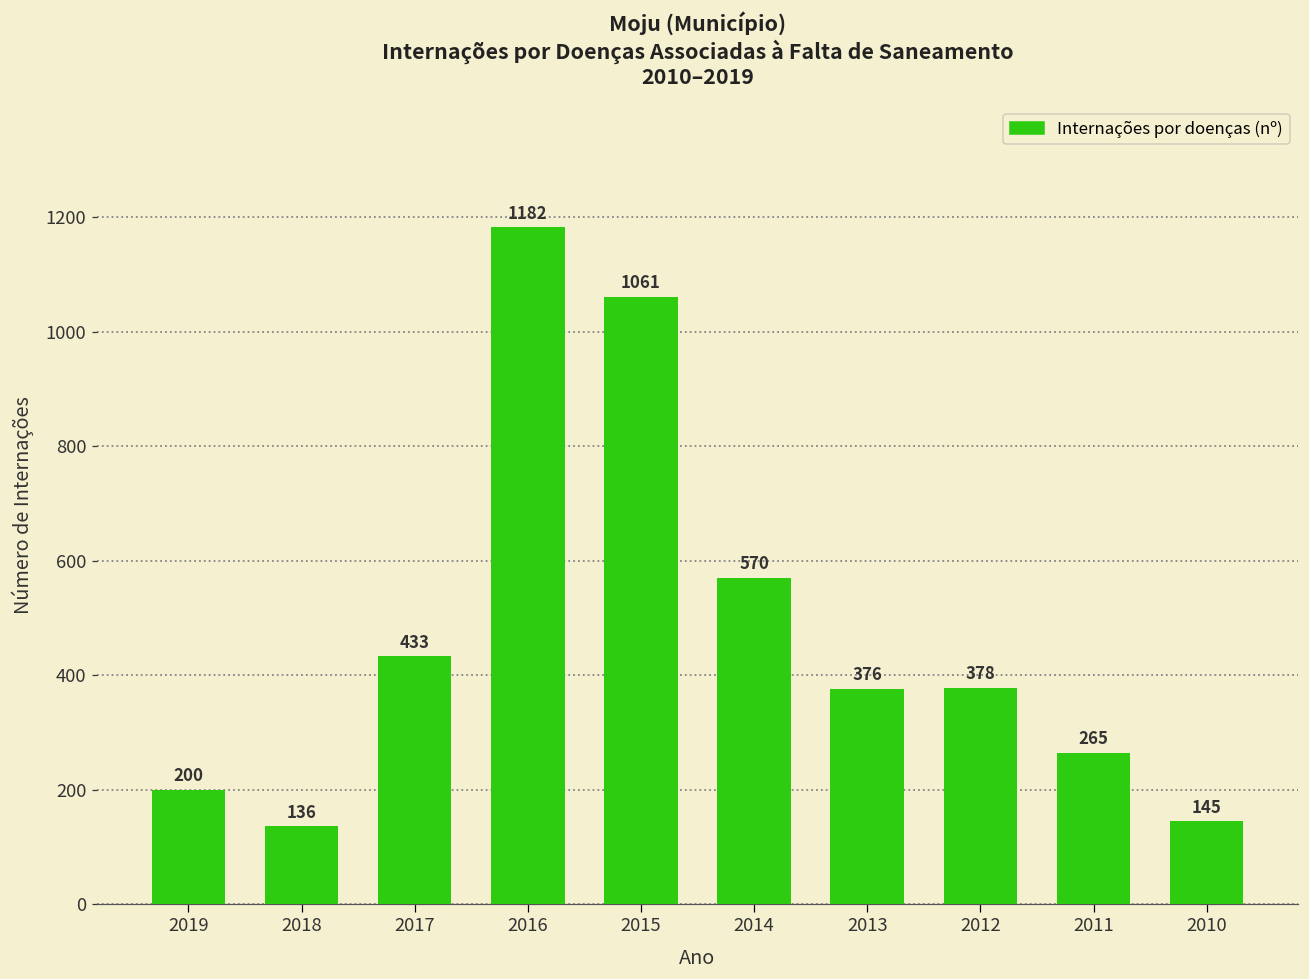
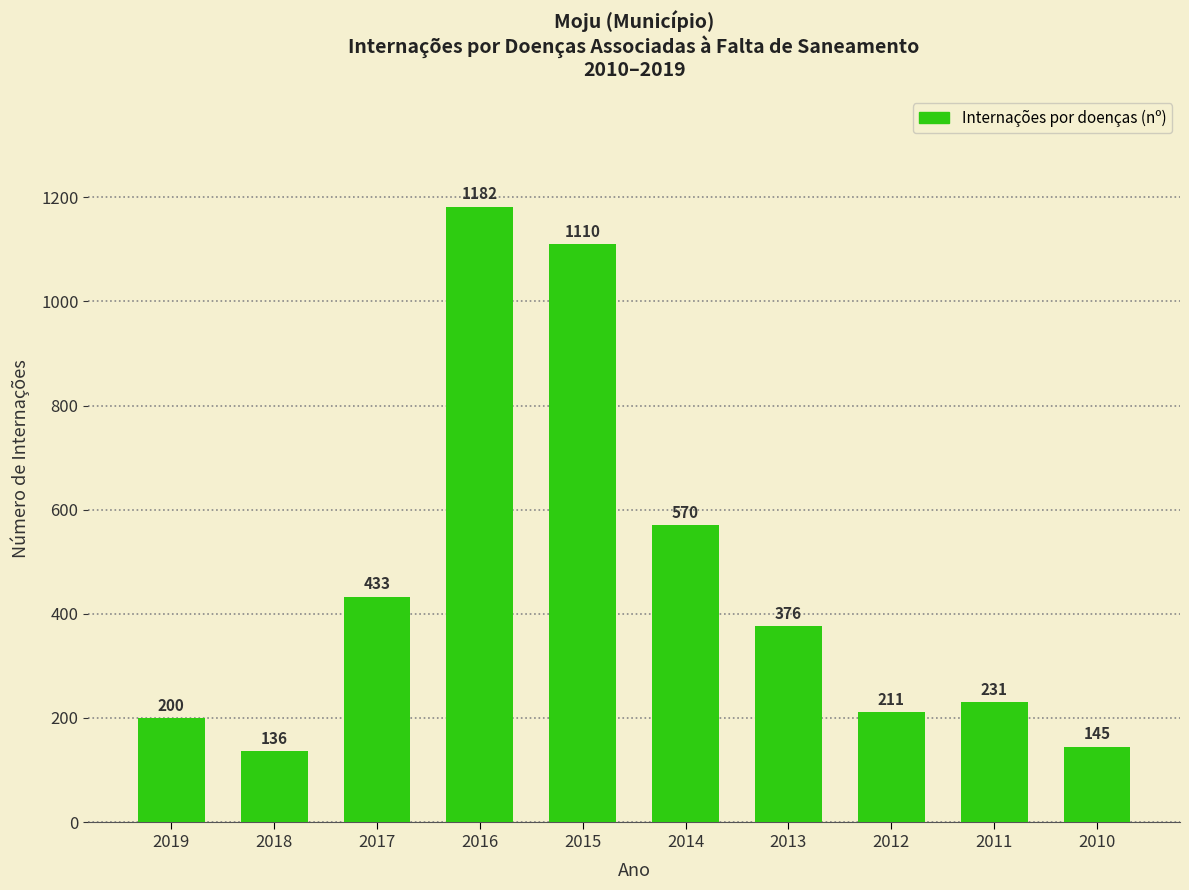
2015: 1061 -> 1110
2012: 378 -> 211
2011: 265 -> 231
